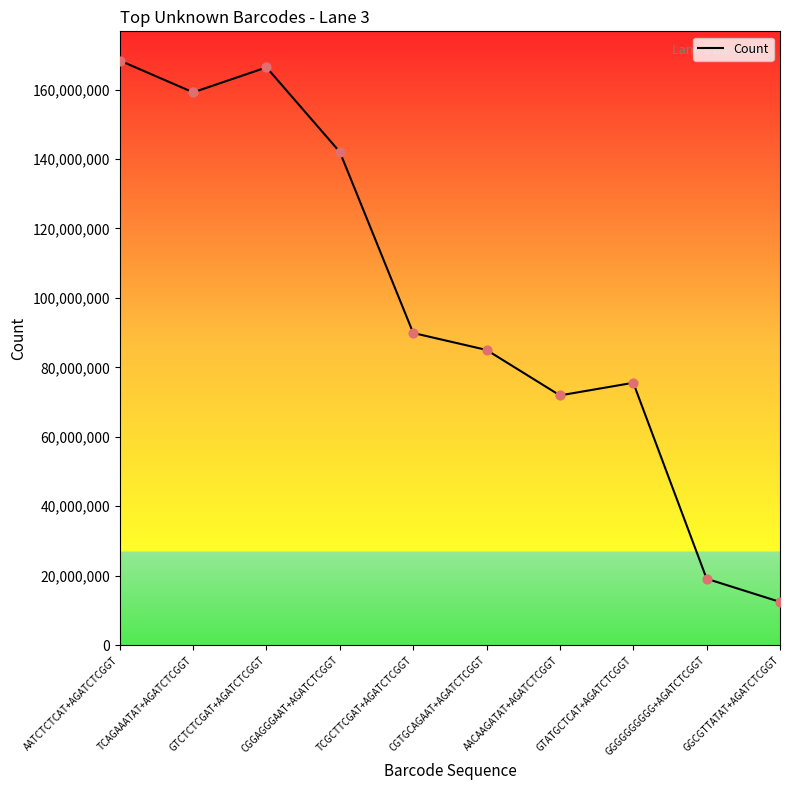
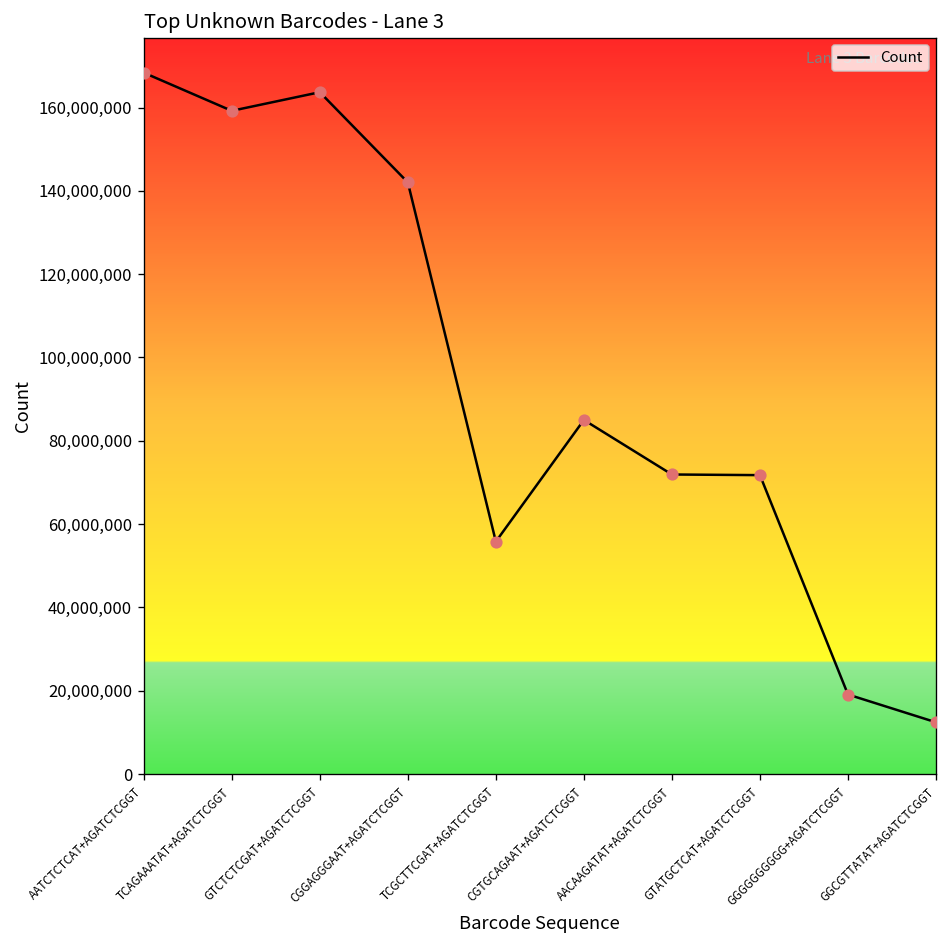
GTCTCTCGAT+AGATCTCGGT: 166,000,000 -> 164,000,000
TCGCTTCGAT+AGATCTCGGT: 90,000,000 -> 56,000,000
GTATGCTCAT+AGATCTCGGT: 76,000,000 -> 72,000,000
